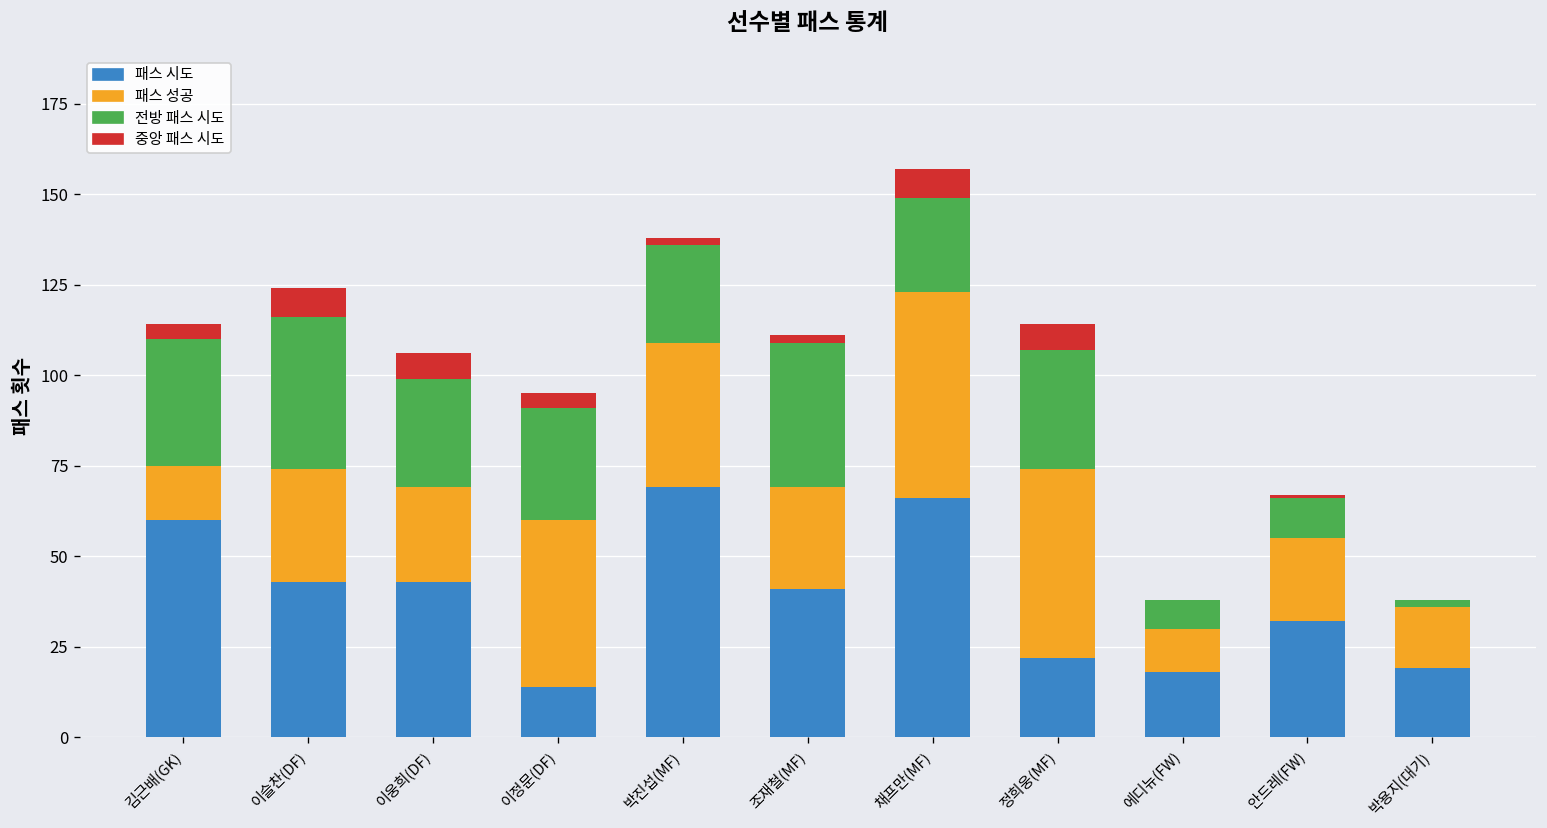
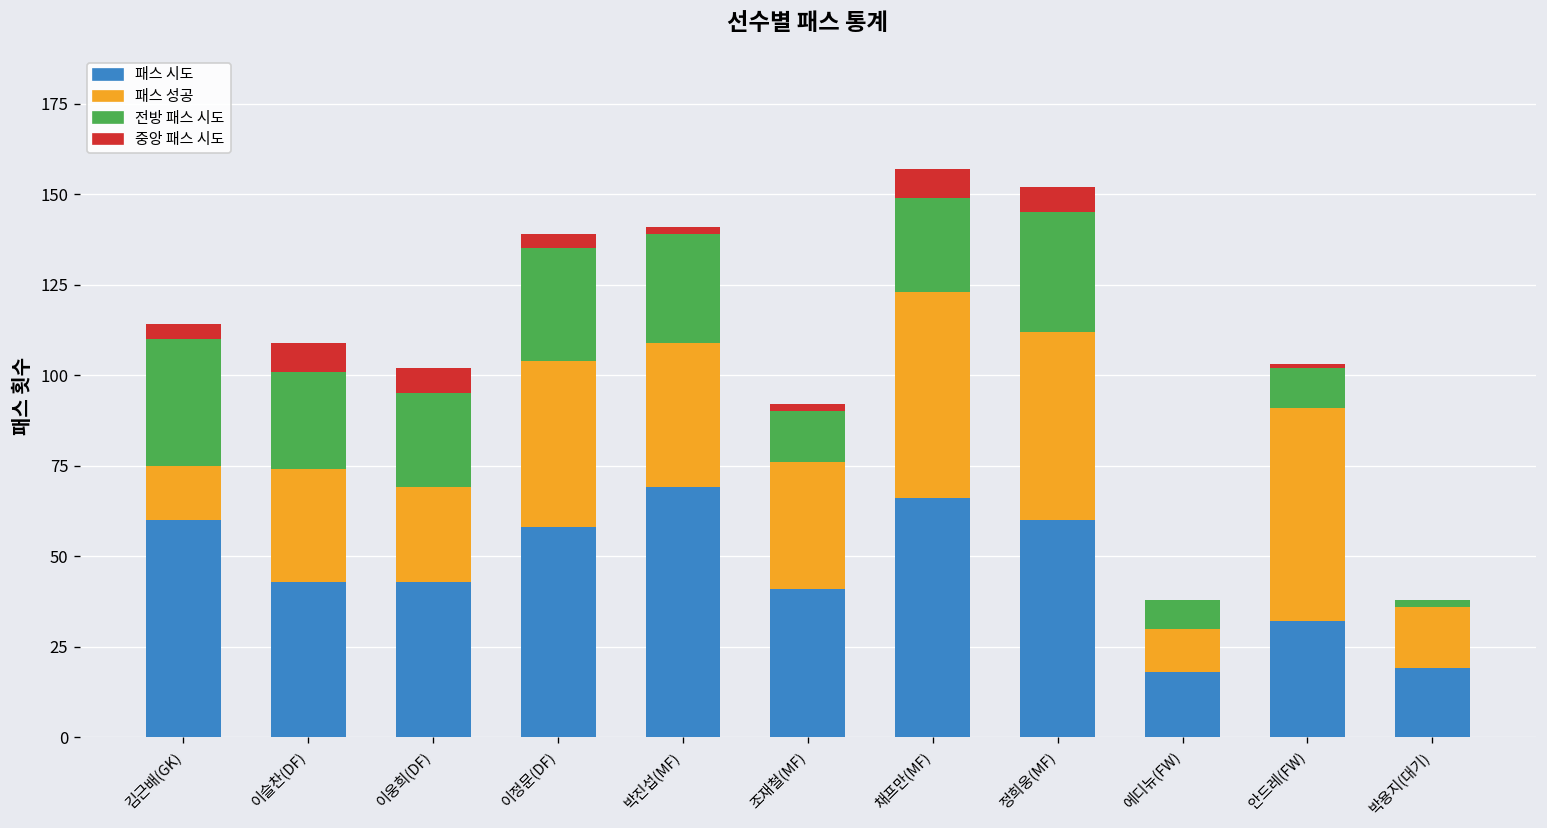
전방 패스 시도, 이슬찬(DF): 42 -> 27
전방 패스 시도, 이웅희(DF): 30 -> 26
패스 시도, 이정문(DF): 14 -> 58
전방 패스 시도, 박진섭(MF): 27 -> 30
패스 성공, 조재철(MF): 28 -> 35
전방 패스 시도, 조재철(MF): 40 -> 14
패스 시도, 정희웅(MF): 22 -> 60
패스 성공, 안드레(FW): 23 -> 59
